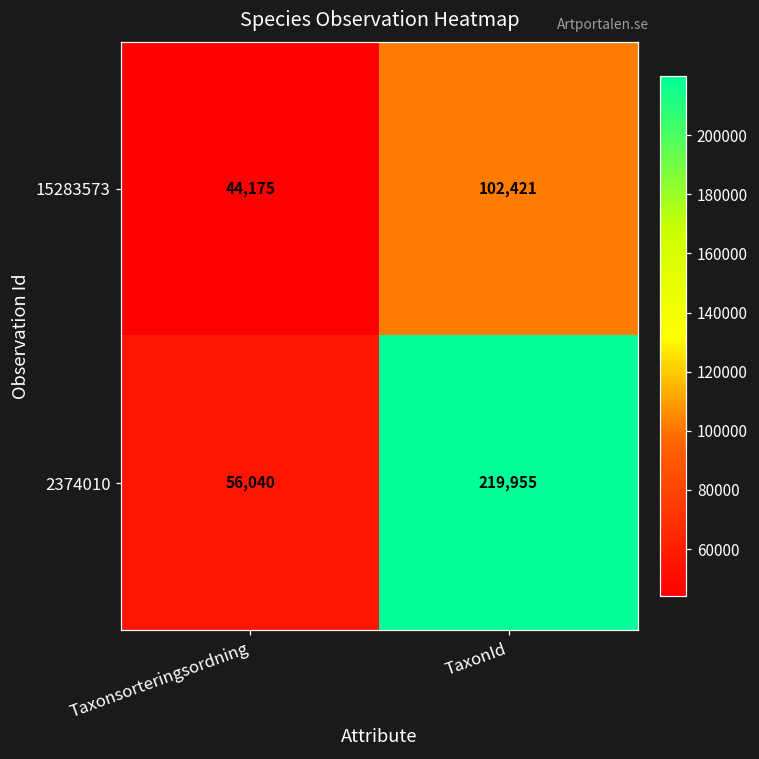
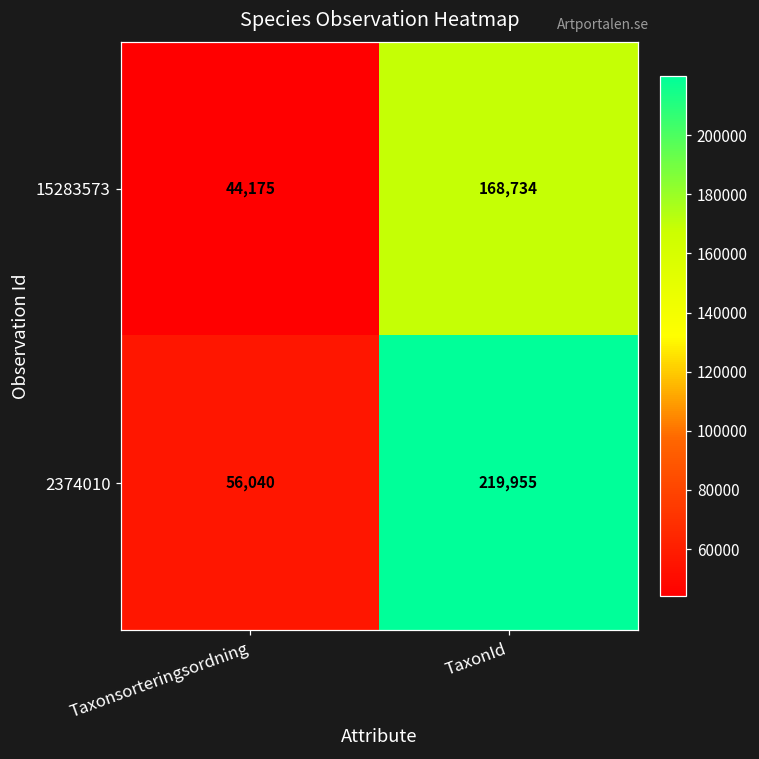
15283573, TaxonId: 102,421 -> 168,734
